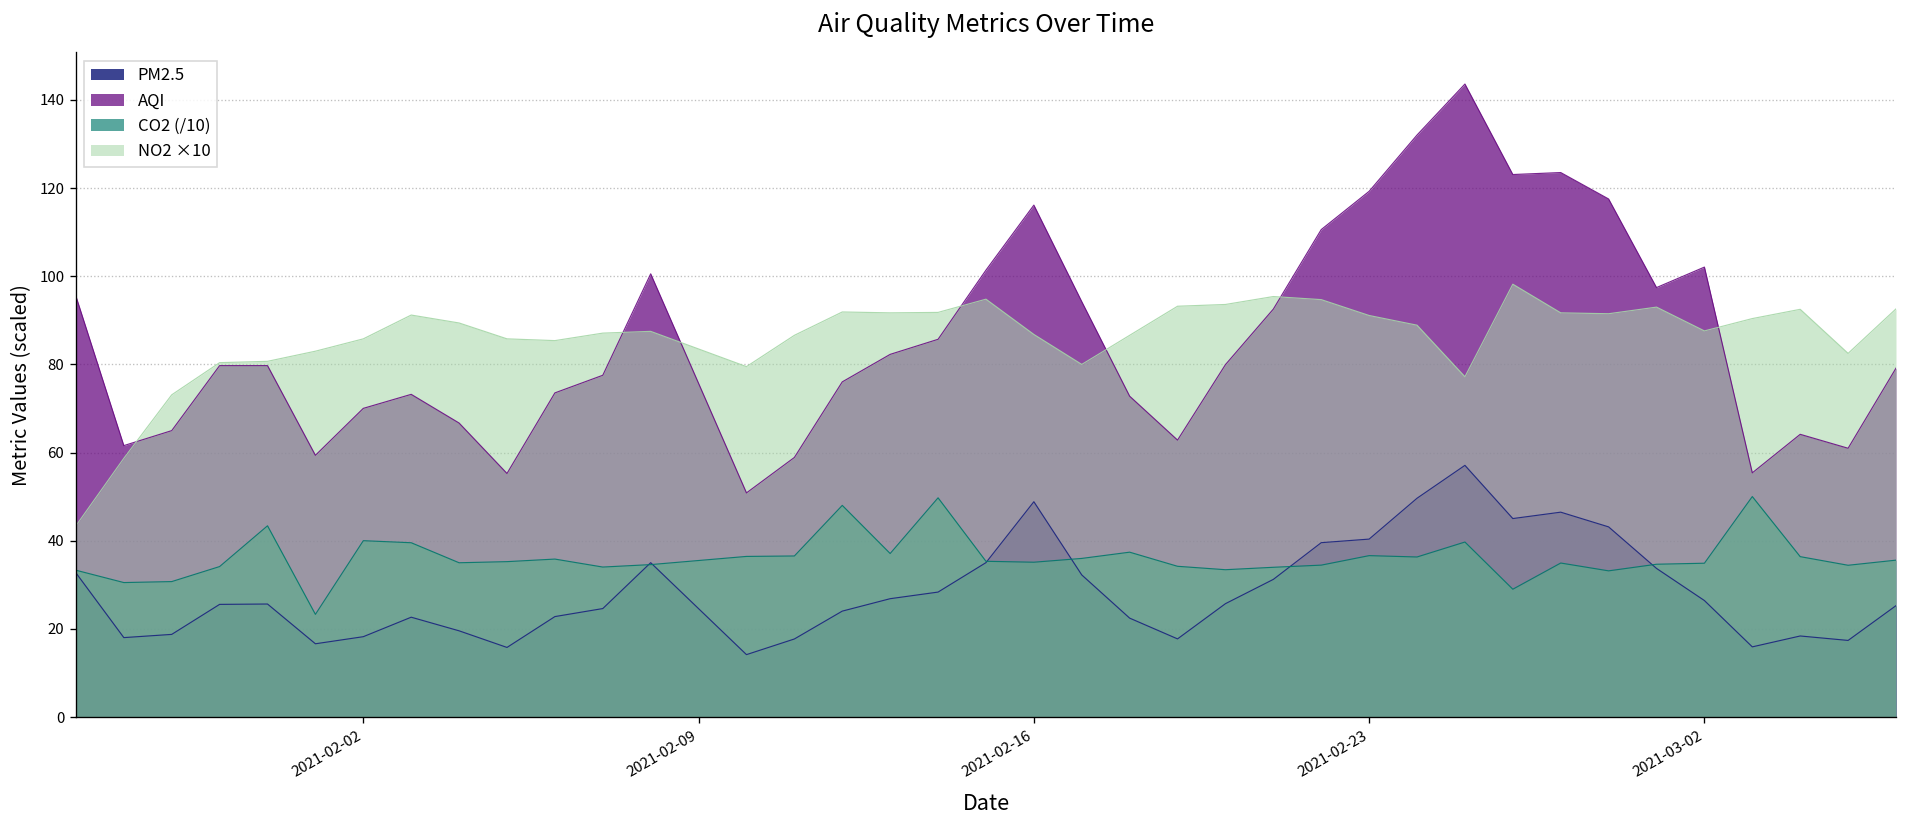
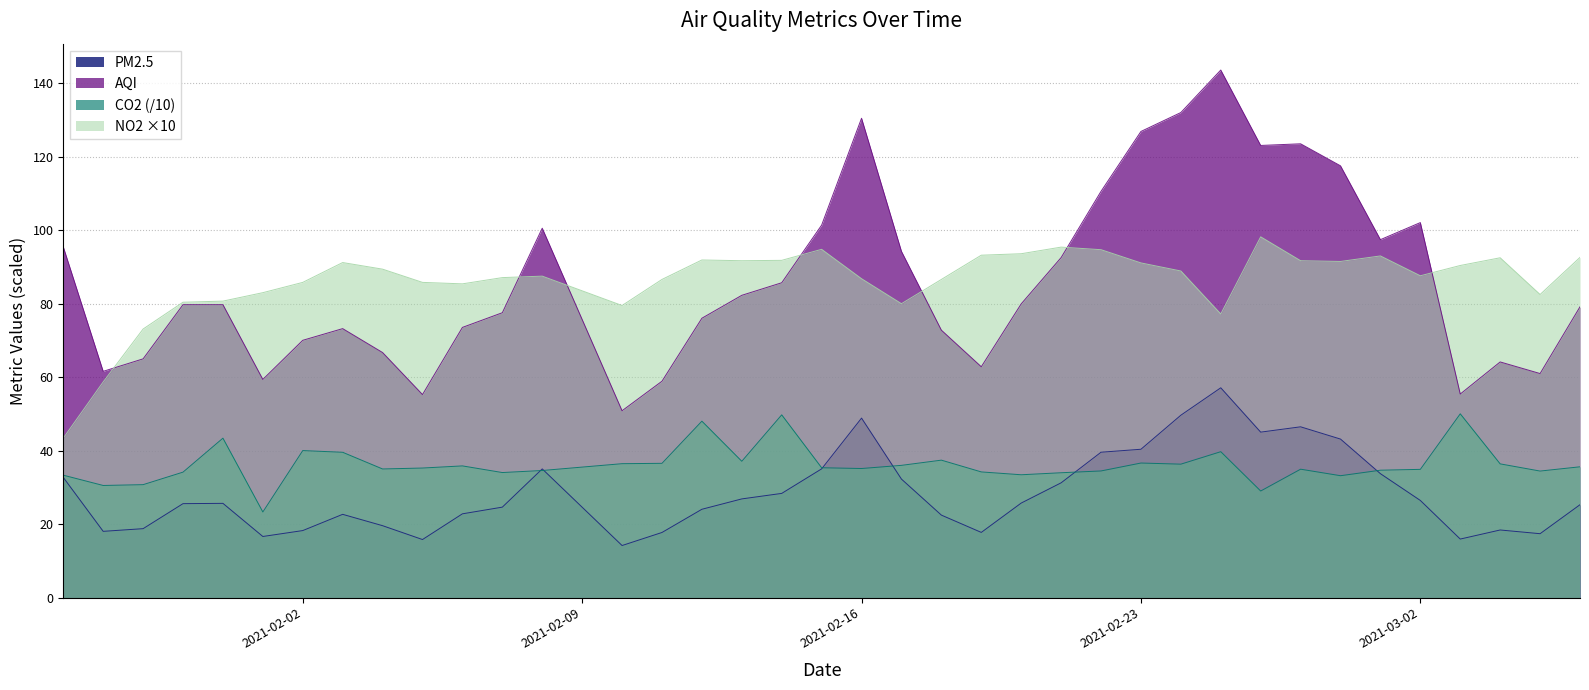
AQI, 2021-02-16: 116 -> 130
AQI, 2021-02-23: 119 -> 127
